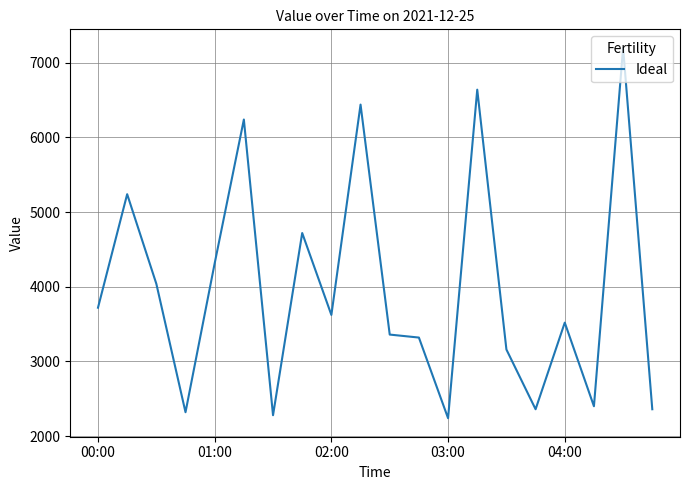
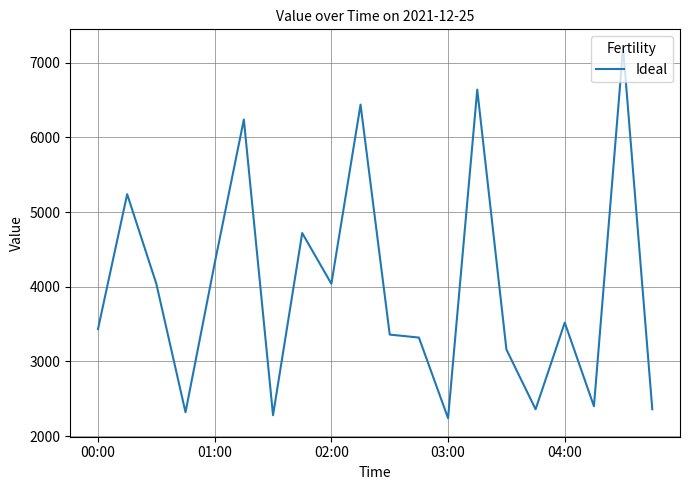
00:00: 3700 -> 3400
02:00: 3600 -> 4000
